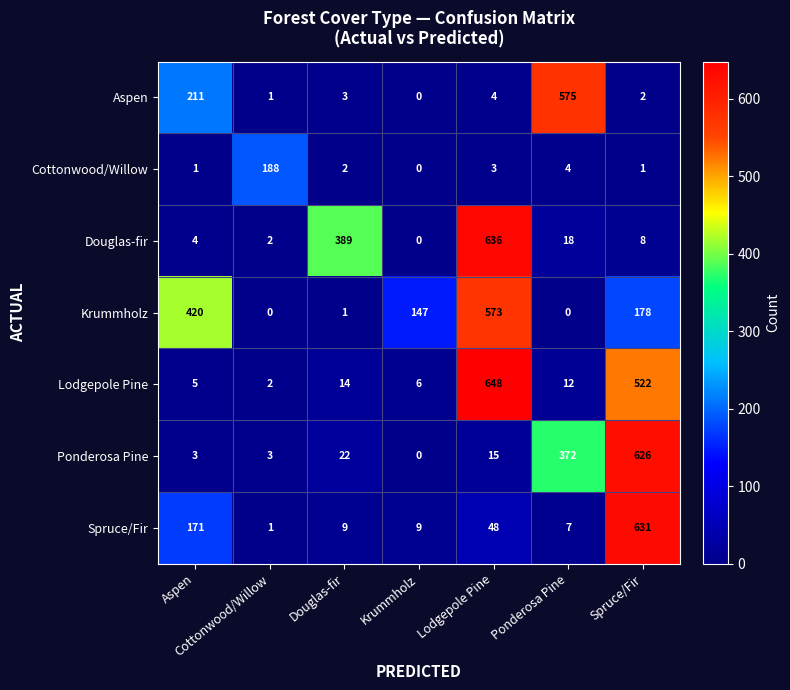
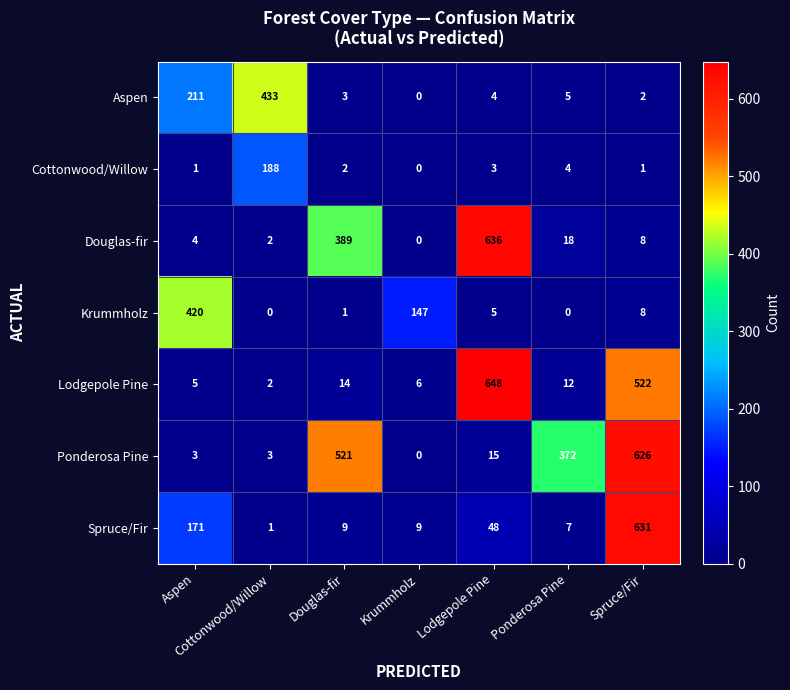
Aspen, Cottonwood/Willow: 1 -> 433
Aspen, Ponderosa Pine: 575 -> 5
Krummholz, Lodgepole Pine: 573 -> 5
Krummholz, Spruce/Fir: 178 -> 8
Ponderosa Pine, Douglas-fir: 22 -> 521
